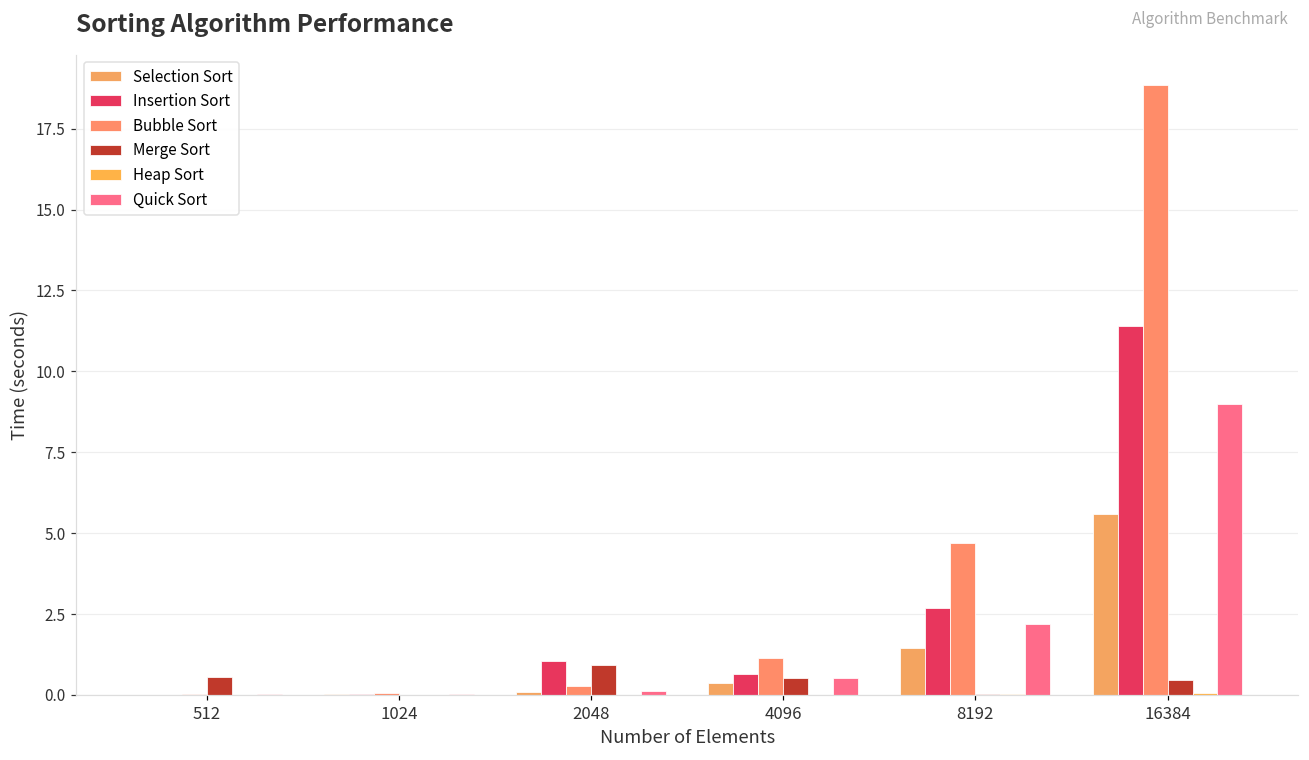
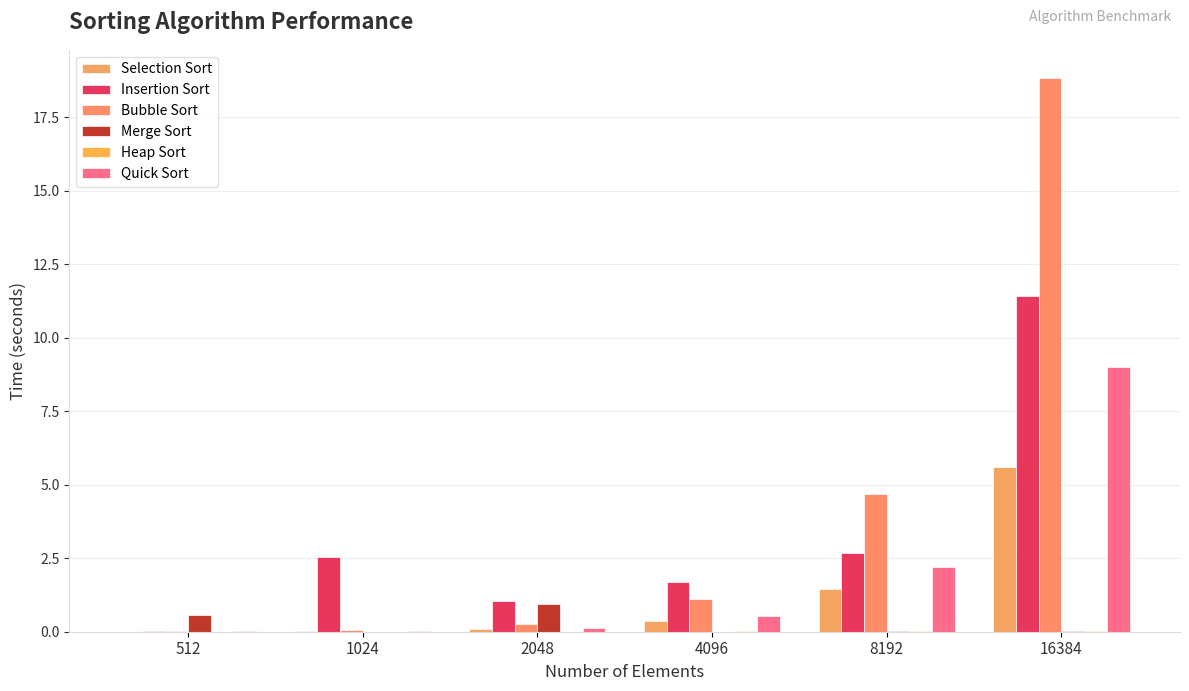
Insertion Sort, 1024: 0.0 -> 2.6
Insertion Sort, 4096: 0.6 -> 1.7
Merge Sort, 4096: 0.5 -> 0.0
Merge Sort, 16384: 0.5 -> 0.0
